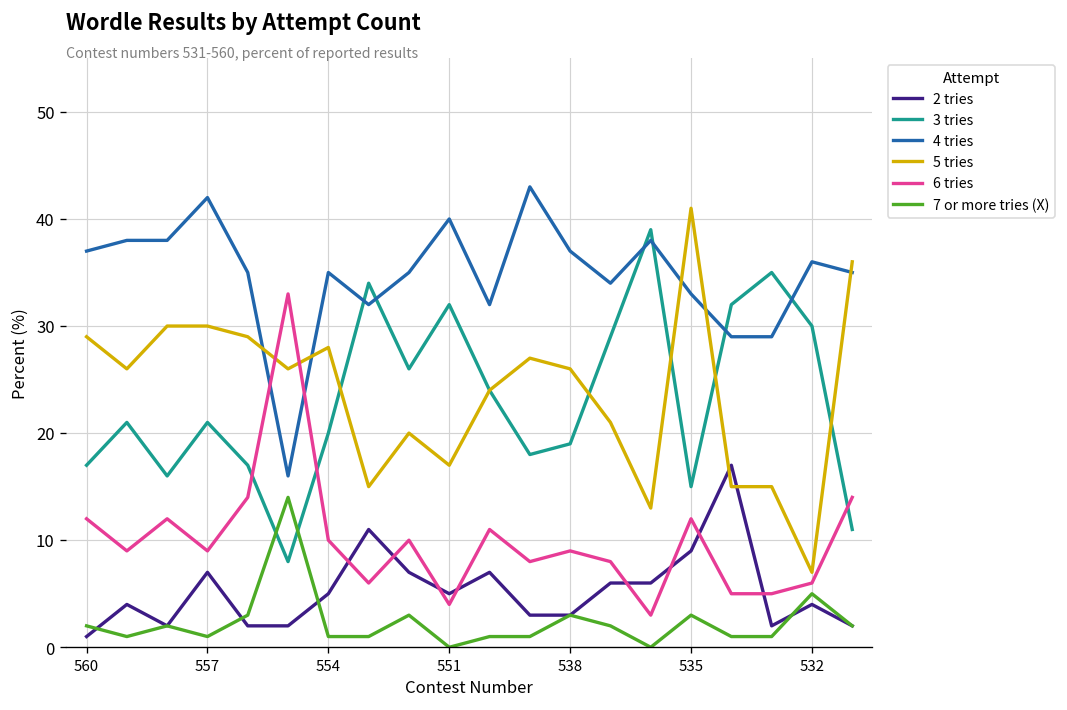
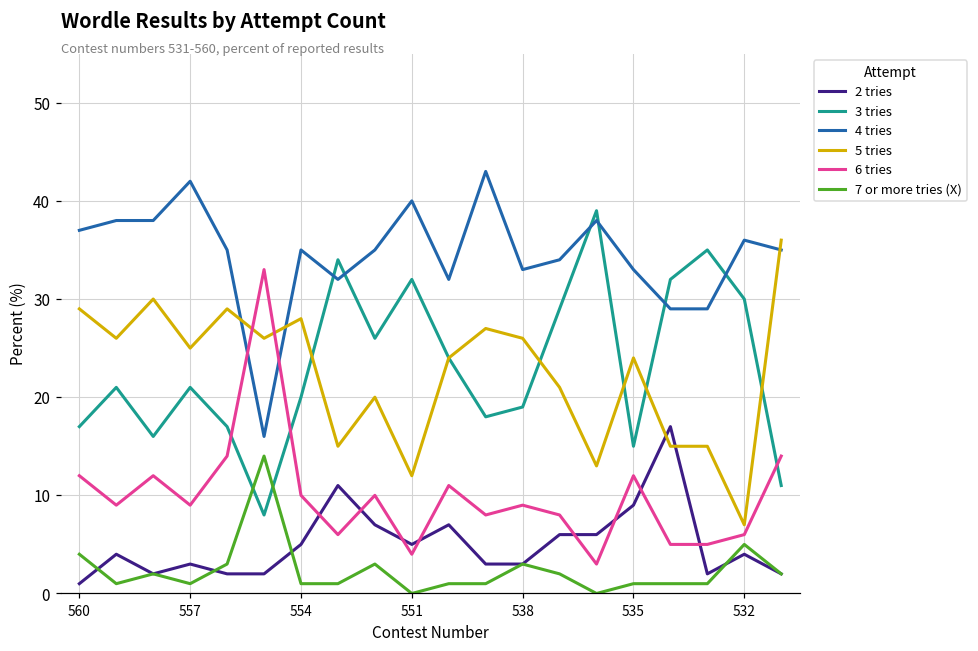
7 or more tries (X), 560: 2 -> 4
2 tries, 557: 7 -> 3
5 tries, 557: 30 -> 25
5 tries, 551: 17 -> 12
4 tries, 538: 37 -> 33
5 tries, 535: 41 -> 24
7 or more tries (X), 535: 3 -> 1
